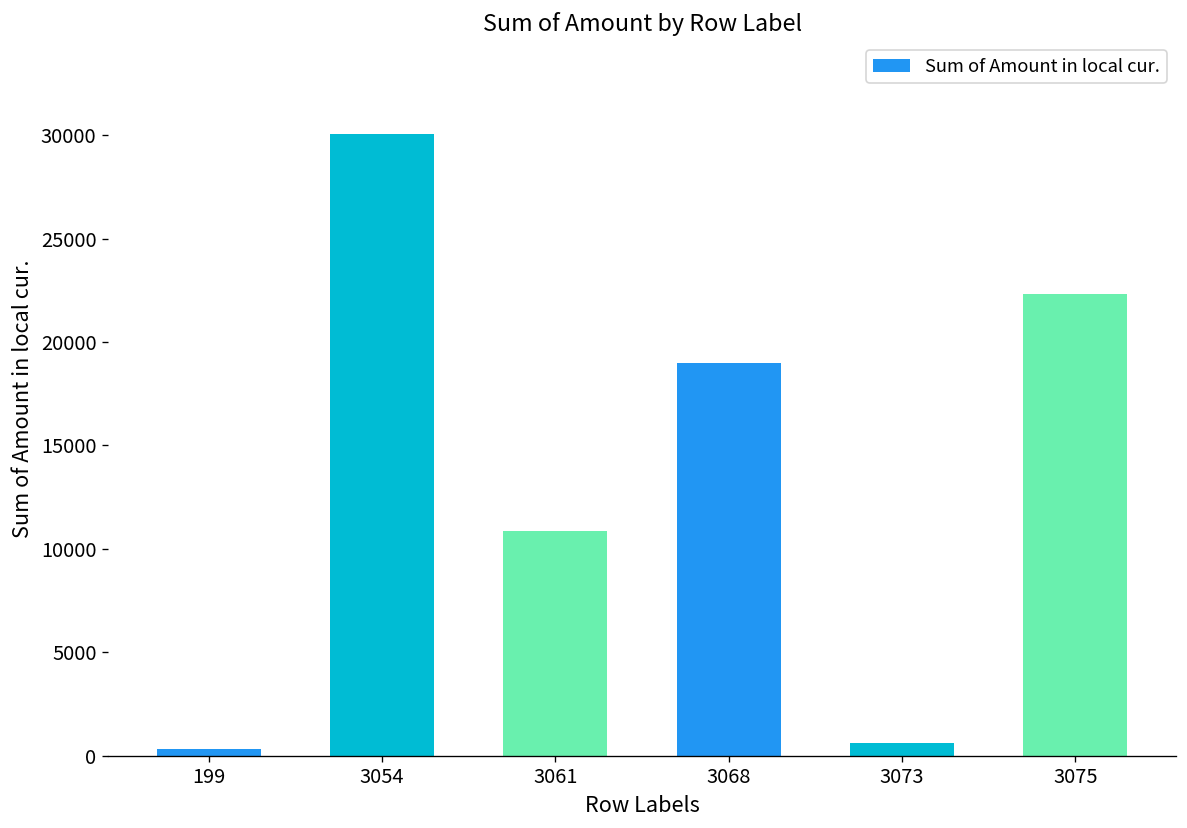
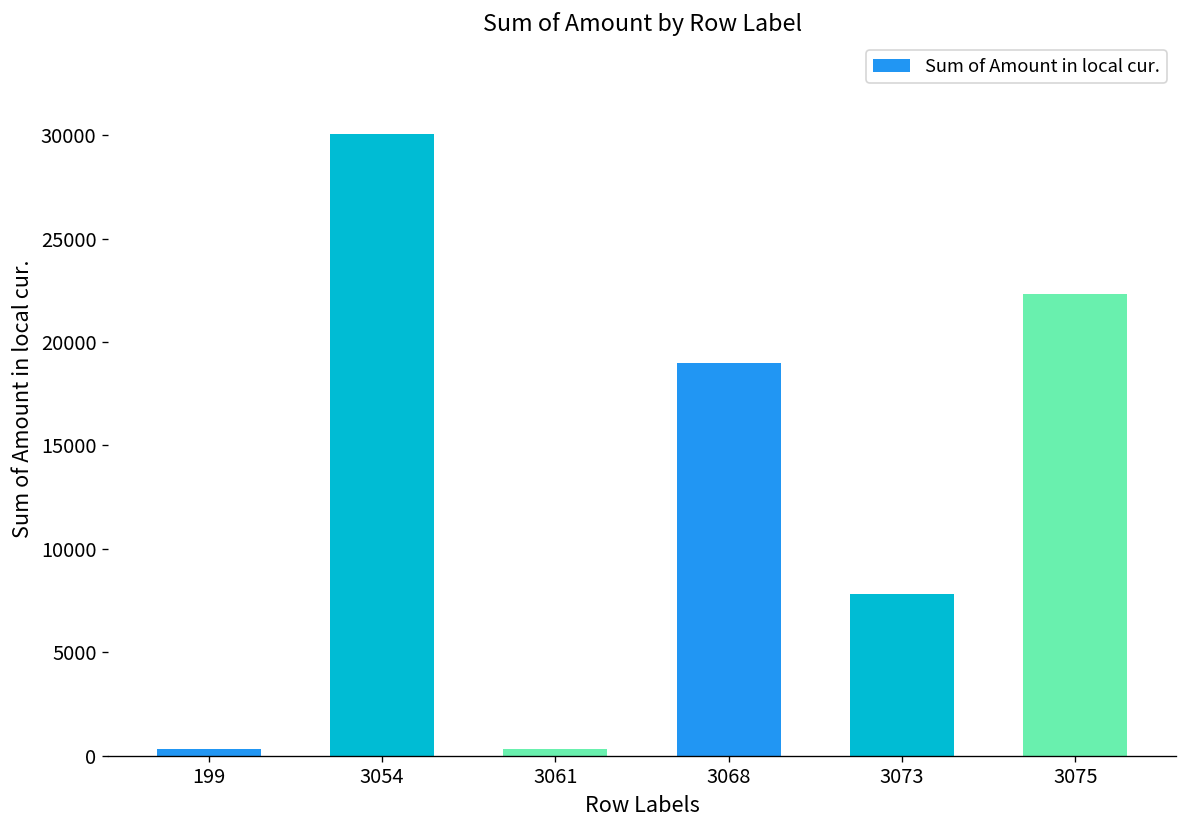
3061: 10900 -> 300
3073: 600 -> 7800
